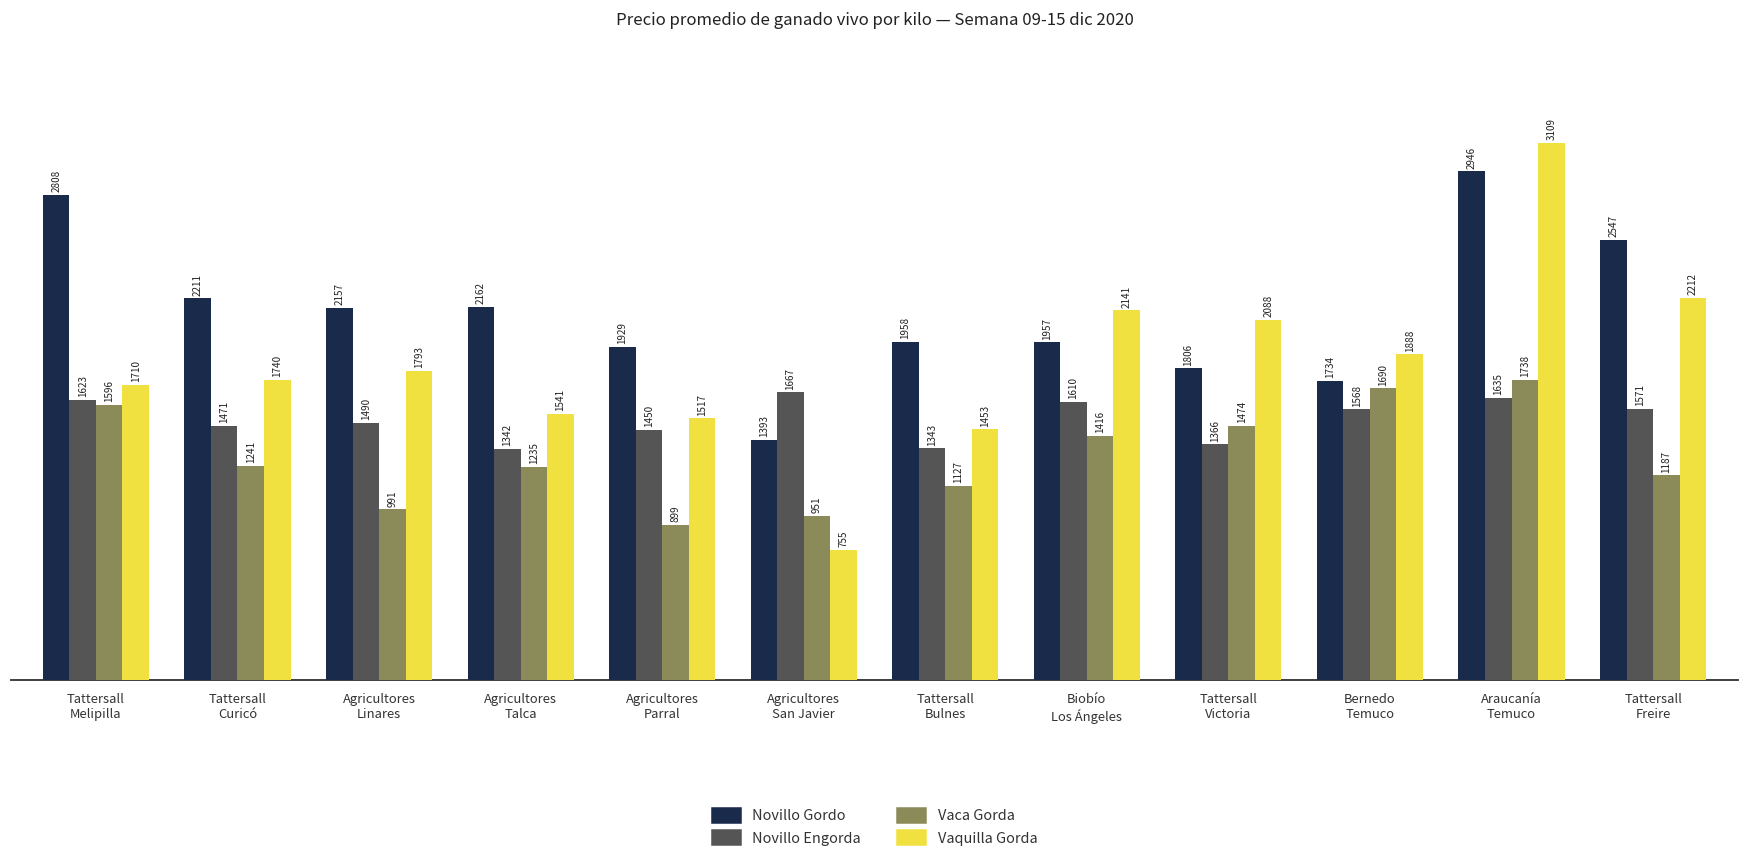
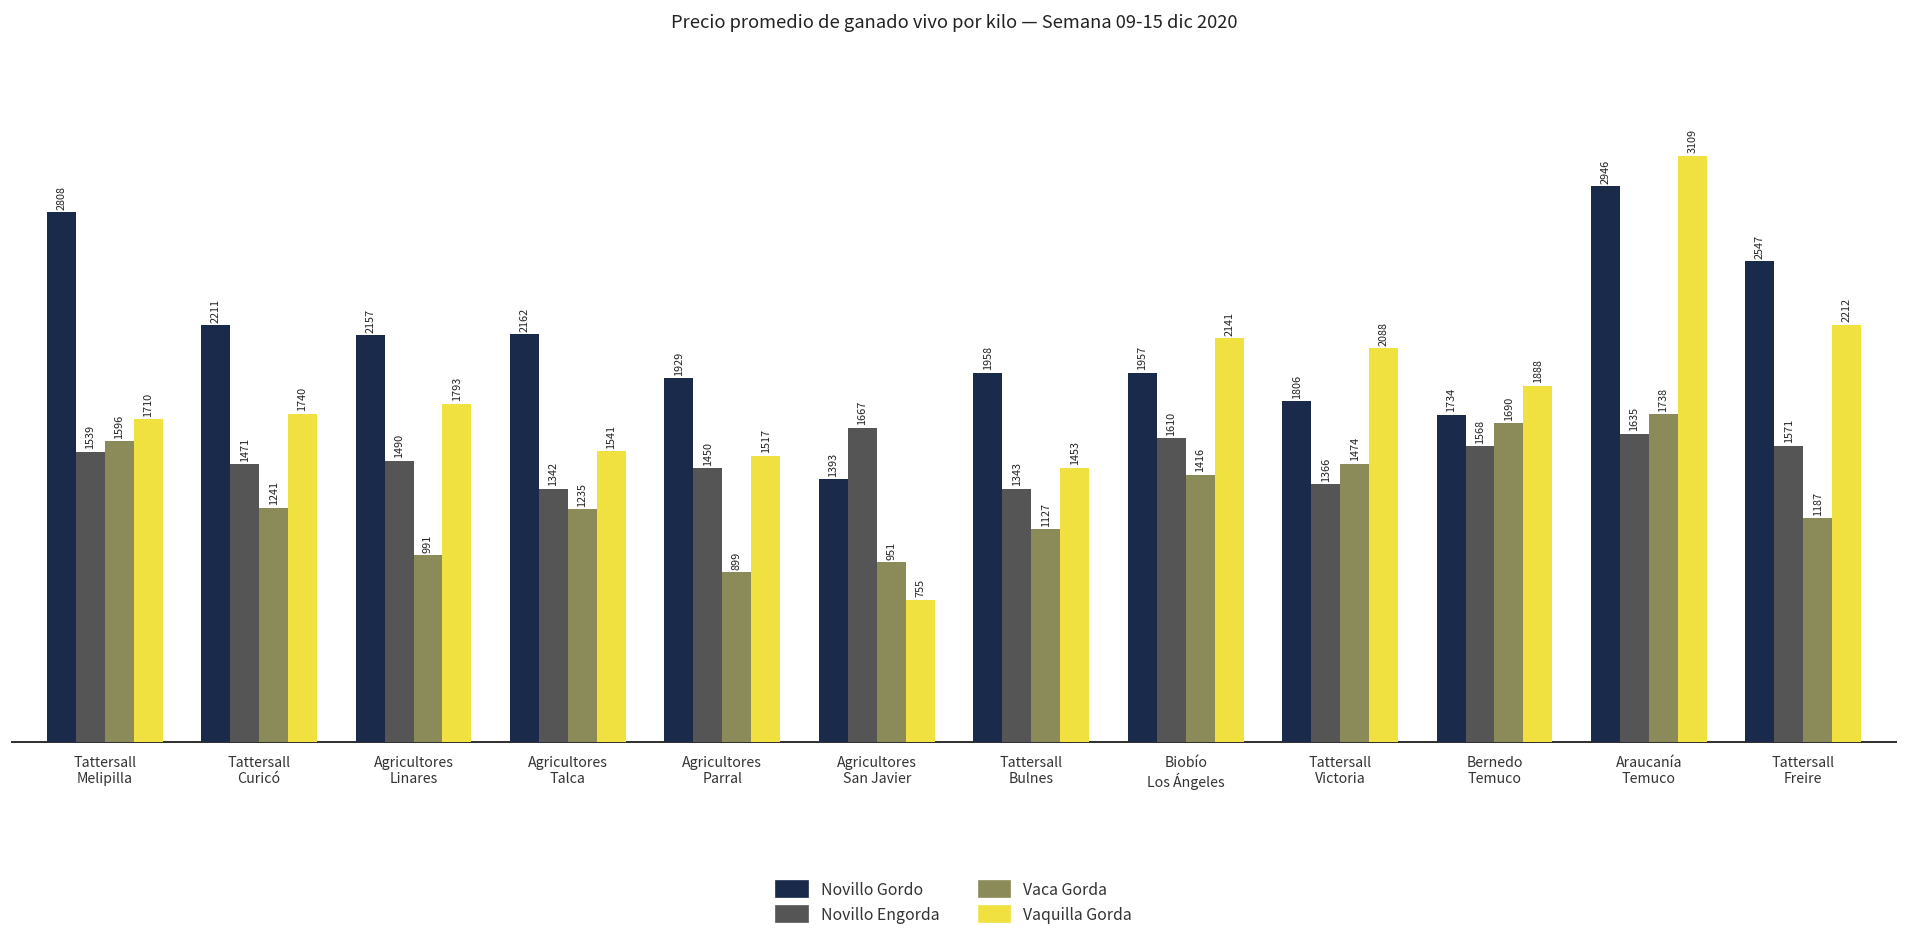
Novillo Engorda, Tattersall Melipilla: 1623 -> 1539
